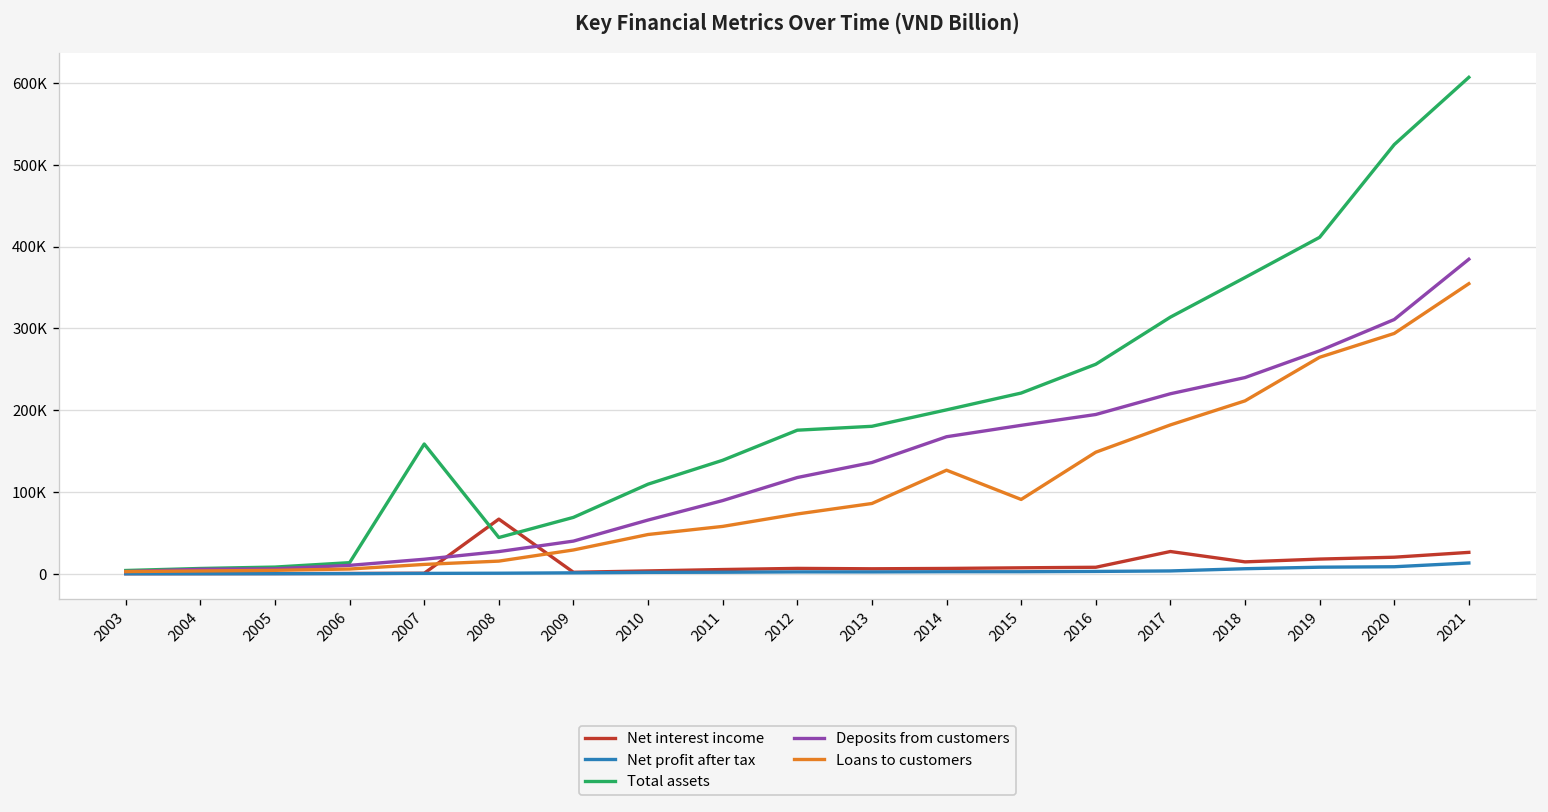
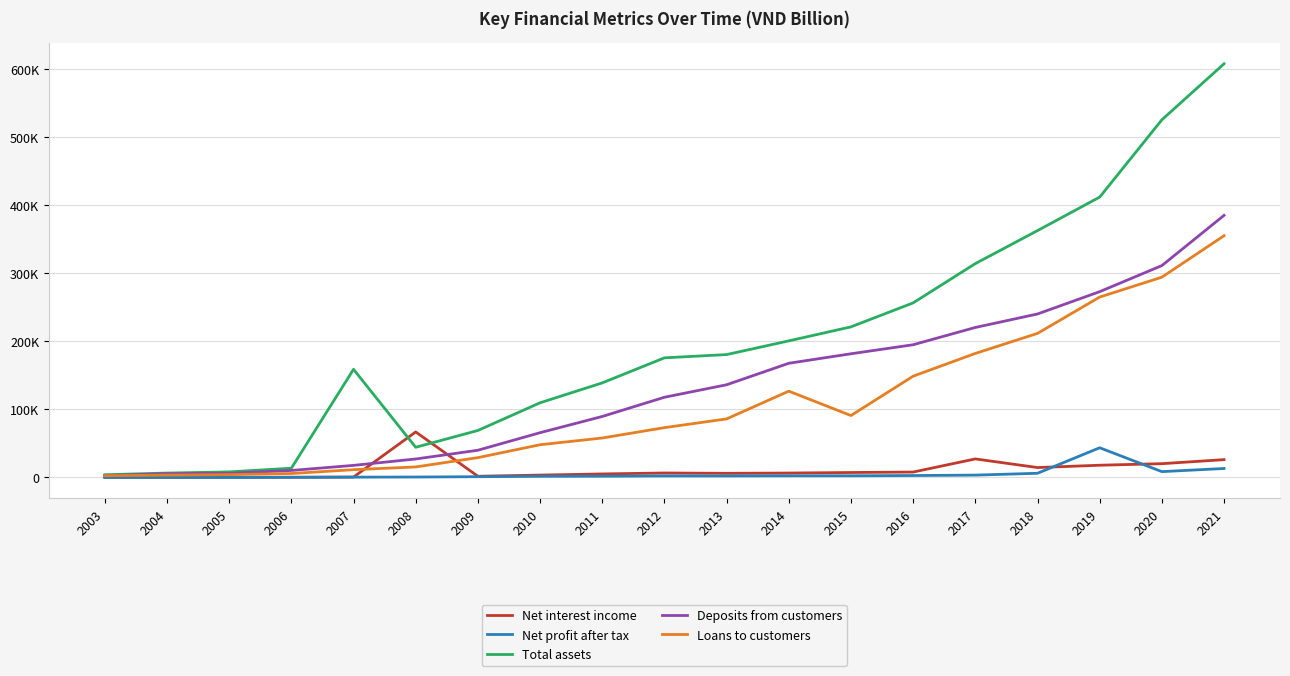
Net profit after tax, 2019: 10000 -> 40000
